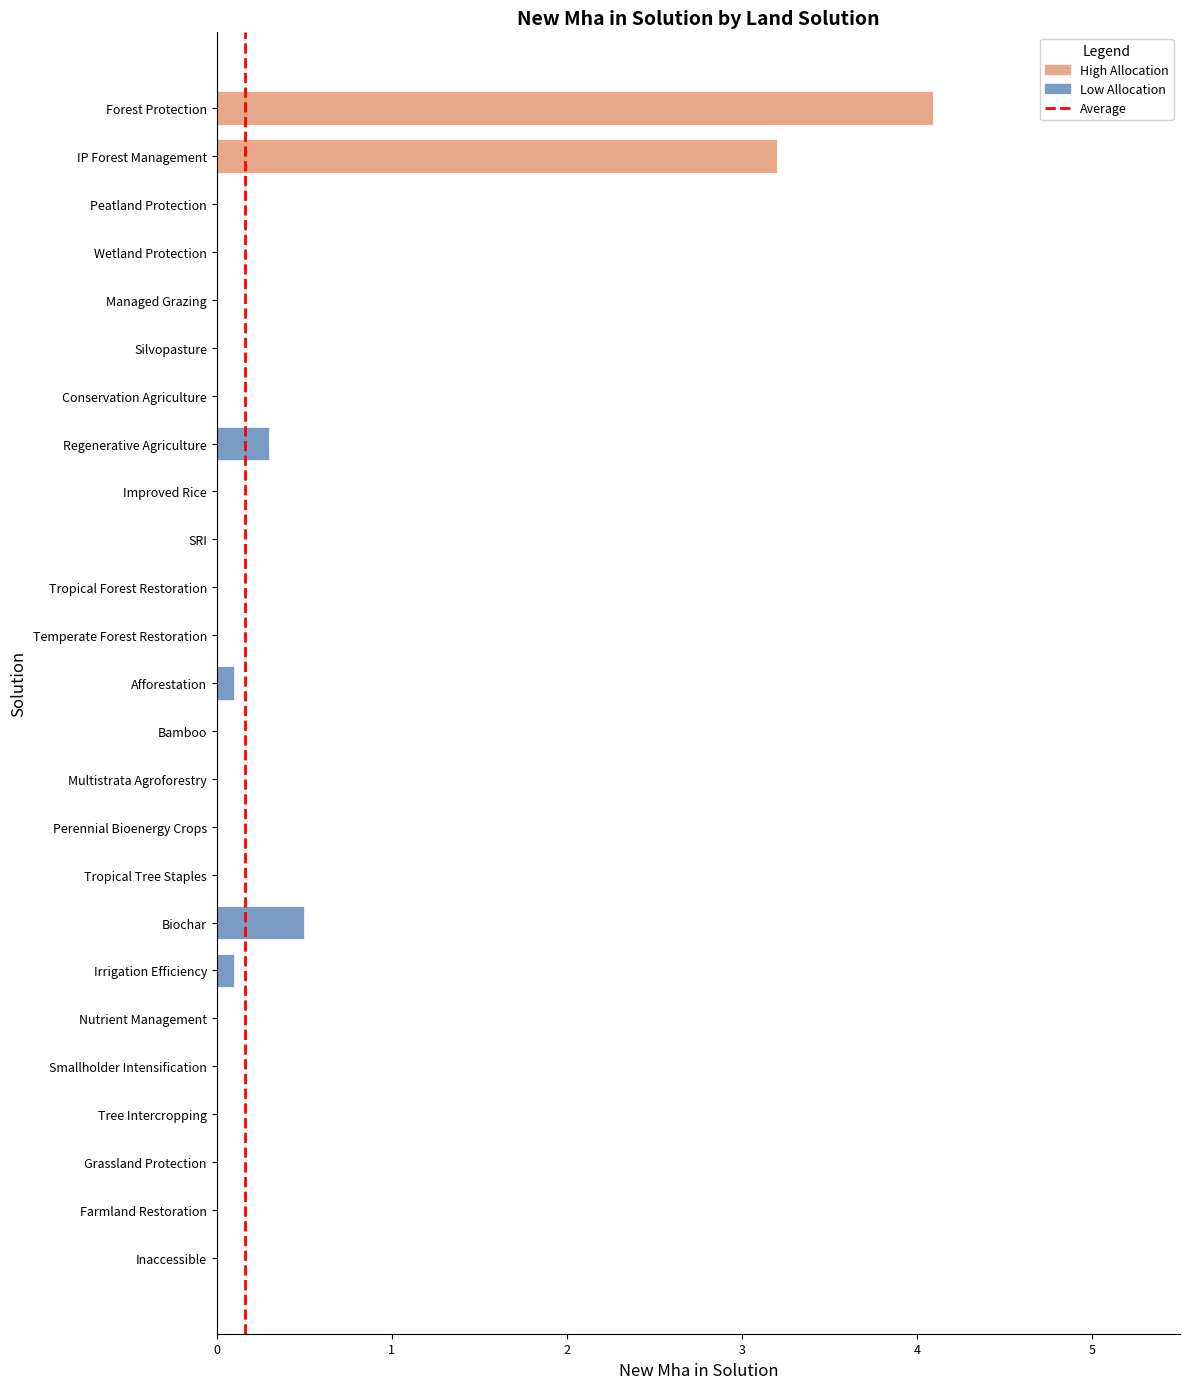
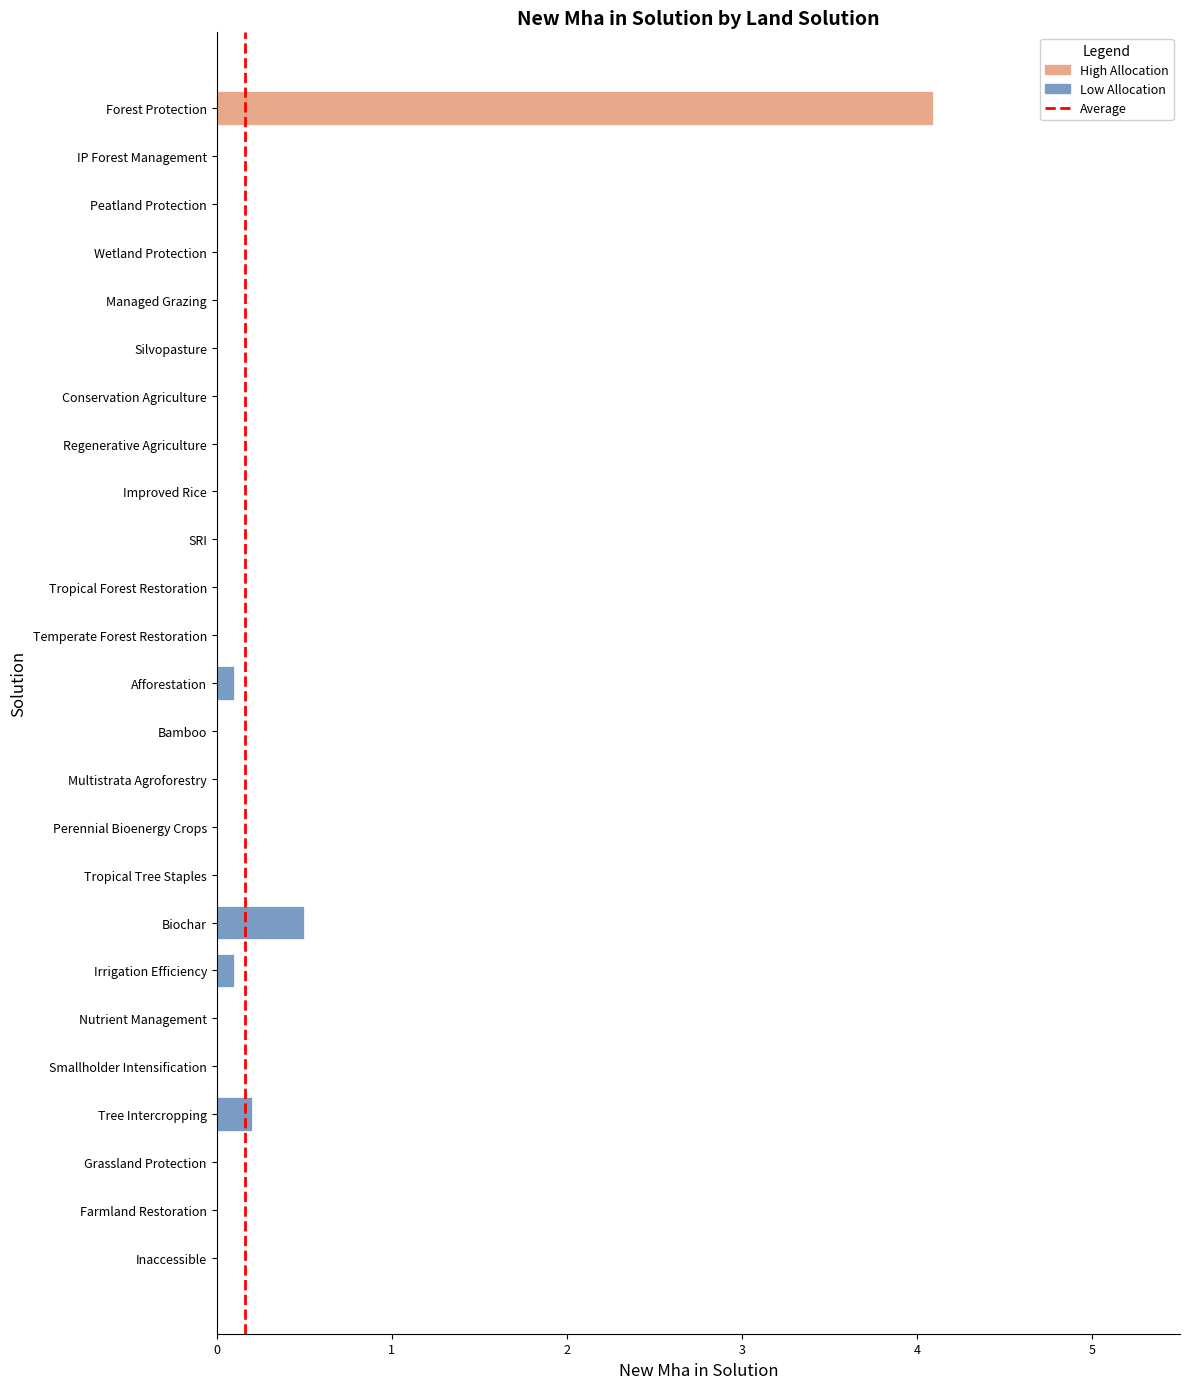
IP Forest Management: 3.2 -> 0.0
Regenerative Agriculture: 0.3 -> 0.0
Tree Intercropping: 0.0 -> 0.2
